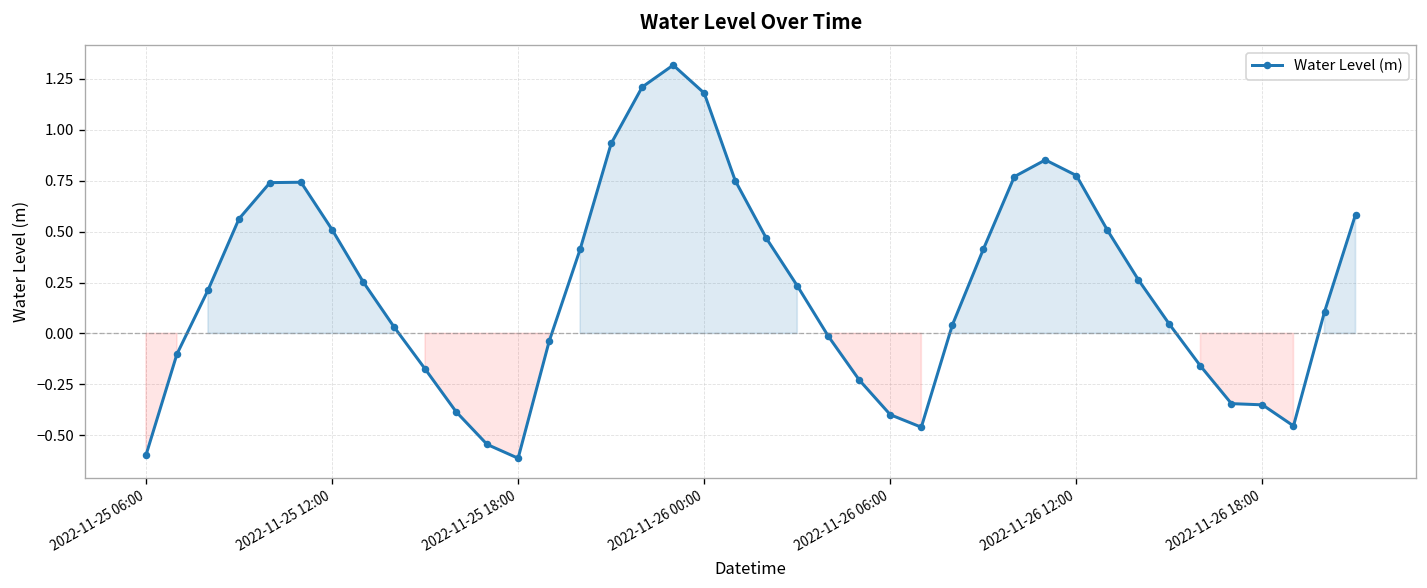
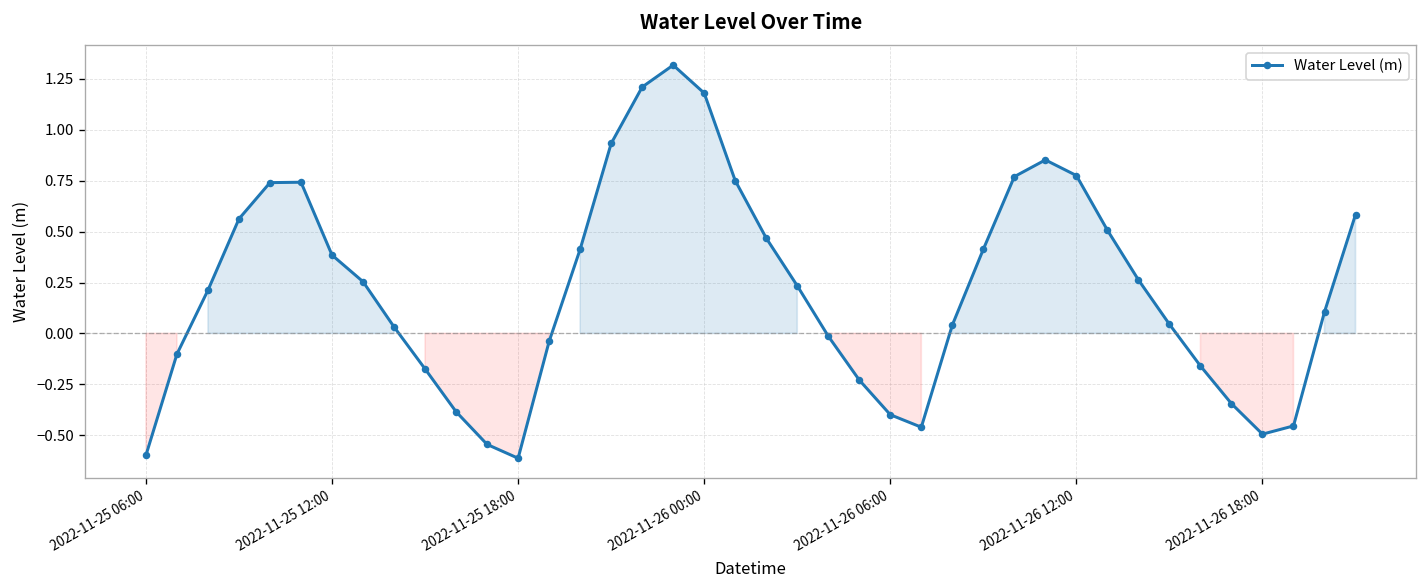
2022-11-25 12:00: 0.51 -> 0.38
2022-11-26 18:00: -0.35 -> -0.49
